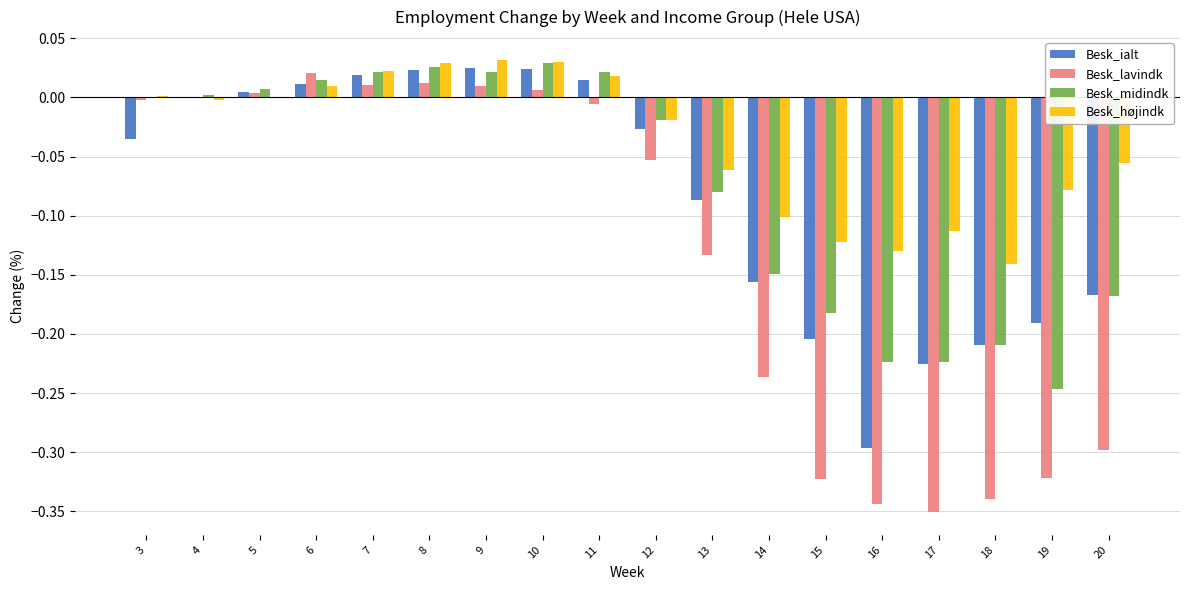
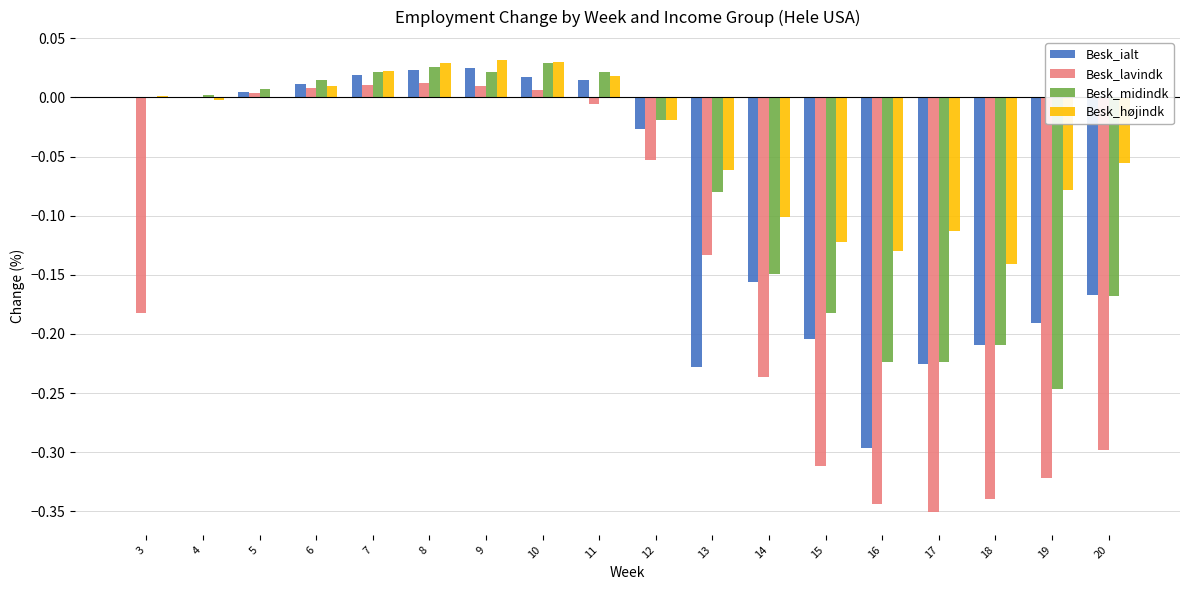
Besk_ialt, 3: -0.035 -> 0.000
Besk_lavindk, 3: -0.002 -> -0.182
Besk_lavindk, 6: 0.021 -> 0.008
Besk_ialt, 10: 0.024 -> 0.017
Besk_ialt, 13: -0.087 -> -0.228
Besk_lavindk, 15: -0.322 -> -0.311
